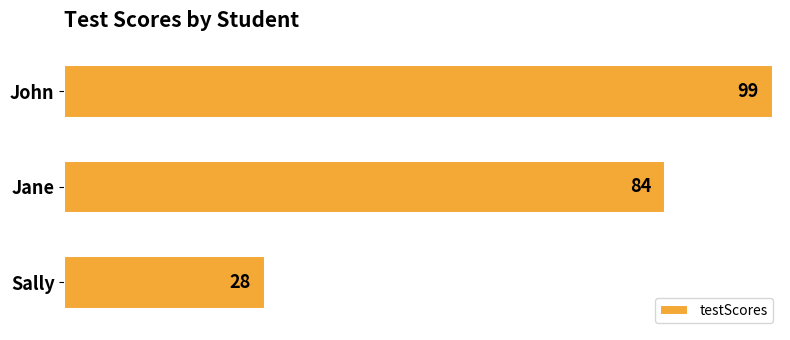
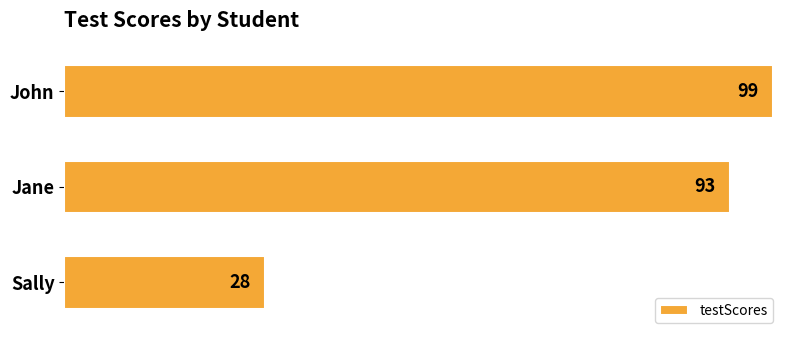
Jane: 84 -> 93
